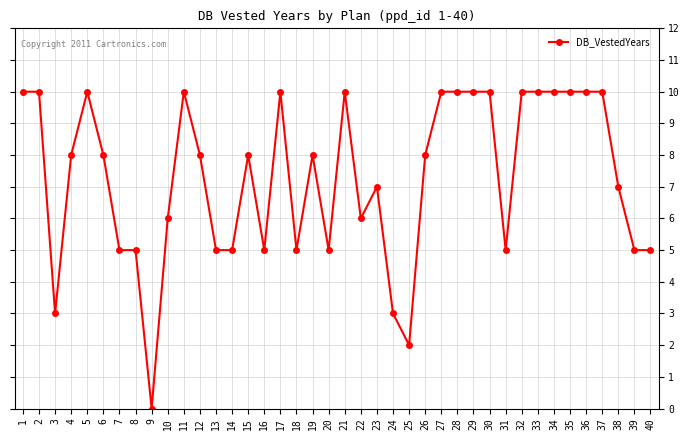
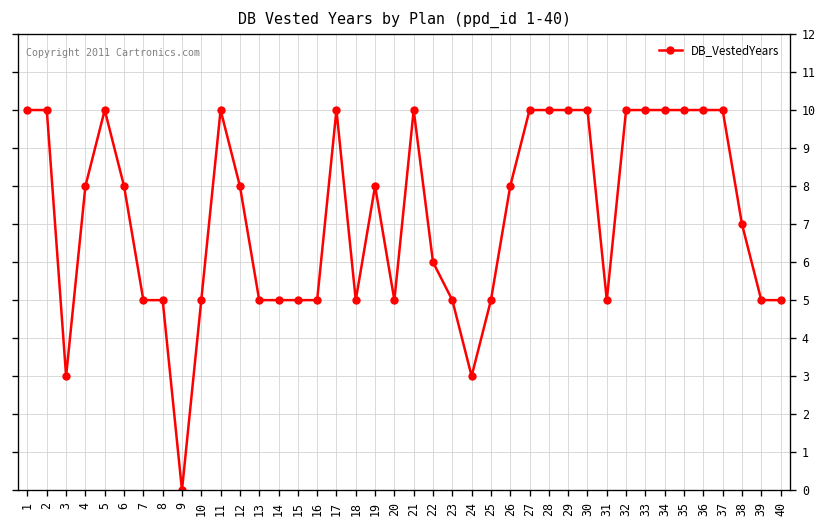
10: 6 -> 5
15: 8 -> 5
23: 7 -> 5
25: 2 -> 5
